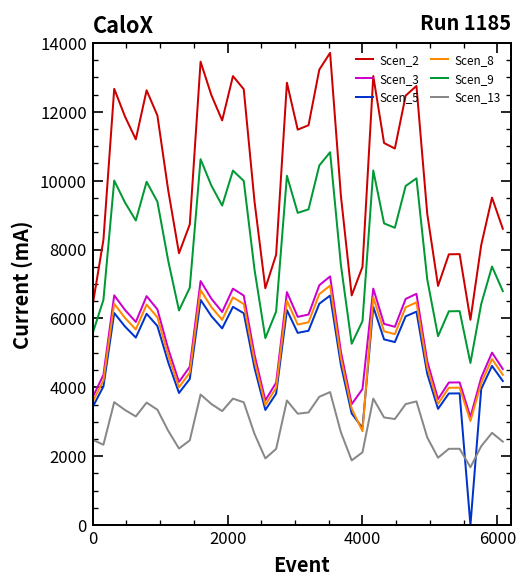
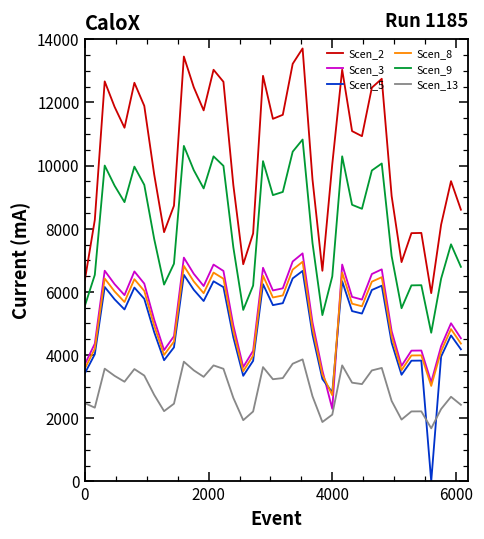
Scen_2, 4000: 7500 -> 10000
Scen_3, 4000: 3900 -> 2300
Scen_9, 4000: 5900 -> 6500
